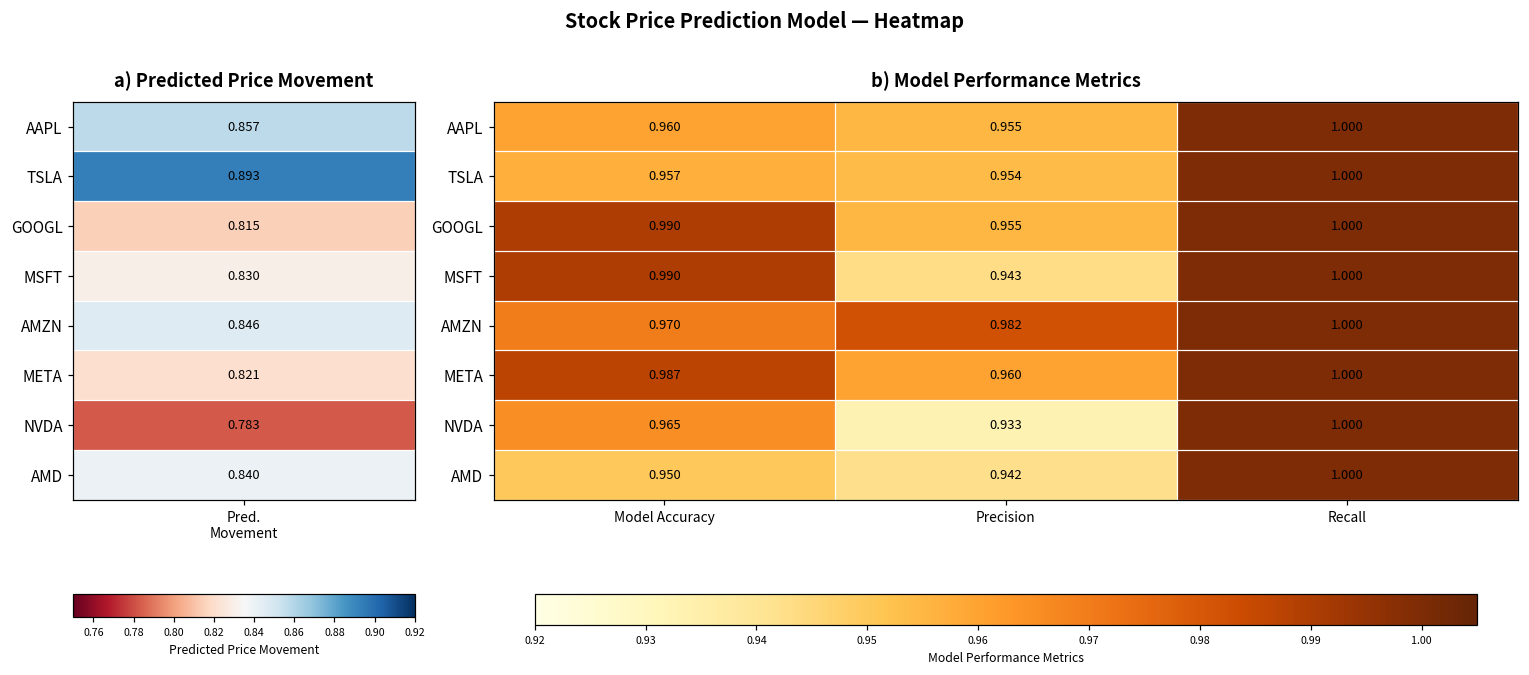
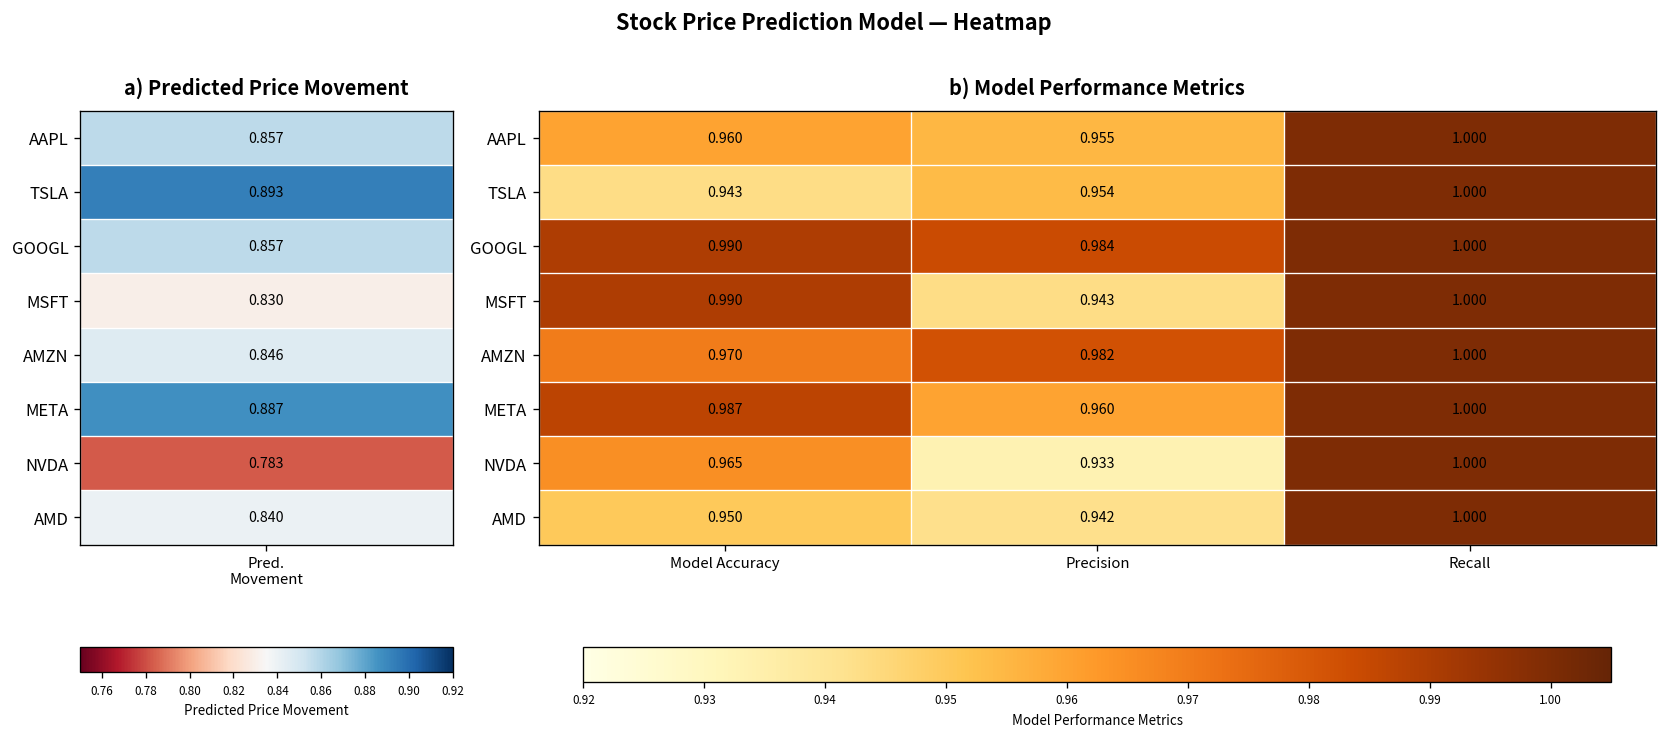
a) Predicted Price Movement, GOOGL, Pred. Movement: 0.815 -> 0.857
a) Predicted Price Movement, META, Pred. Movement: 0.821 -> 0.887
b) Model Performance Metrics, TSLA, Model Accuracy: 0.957 -> 0.943
b) Model Performance Metrics, GOOGL, Precision: 0.955 -> 0.984
